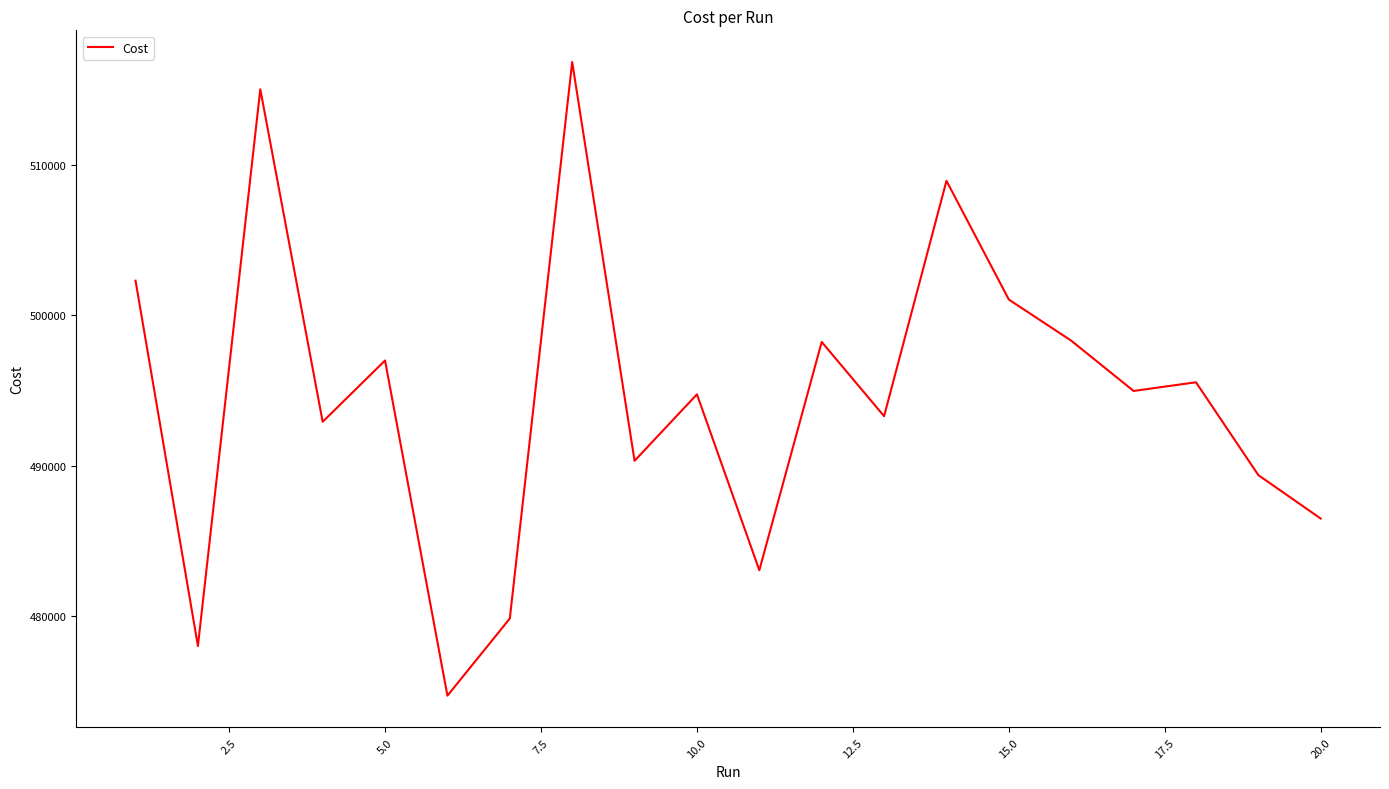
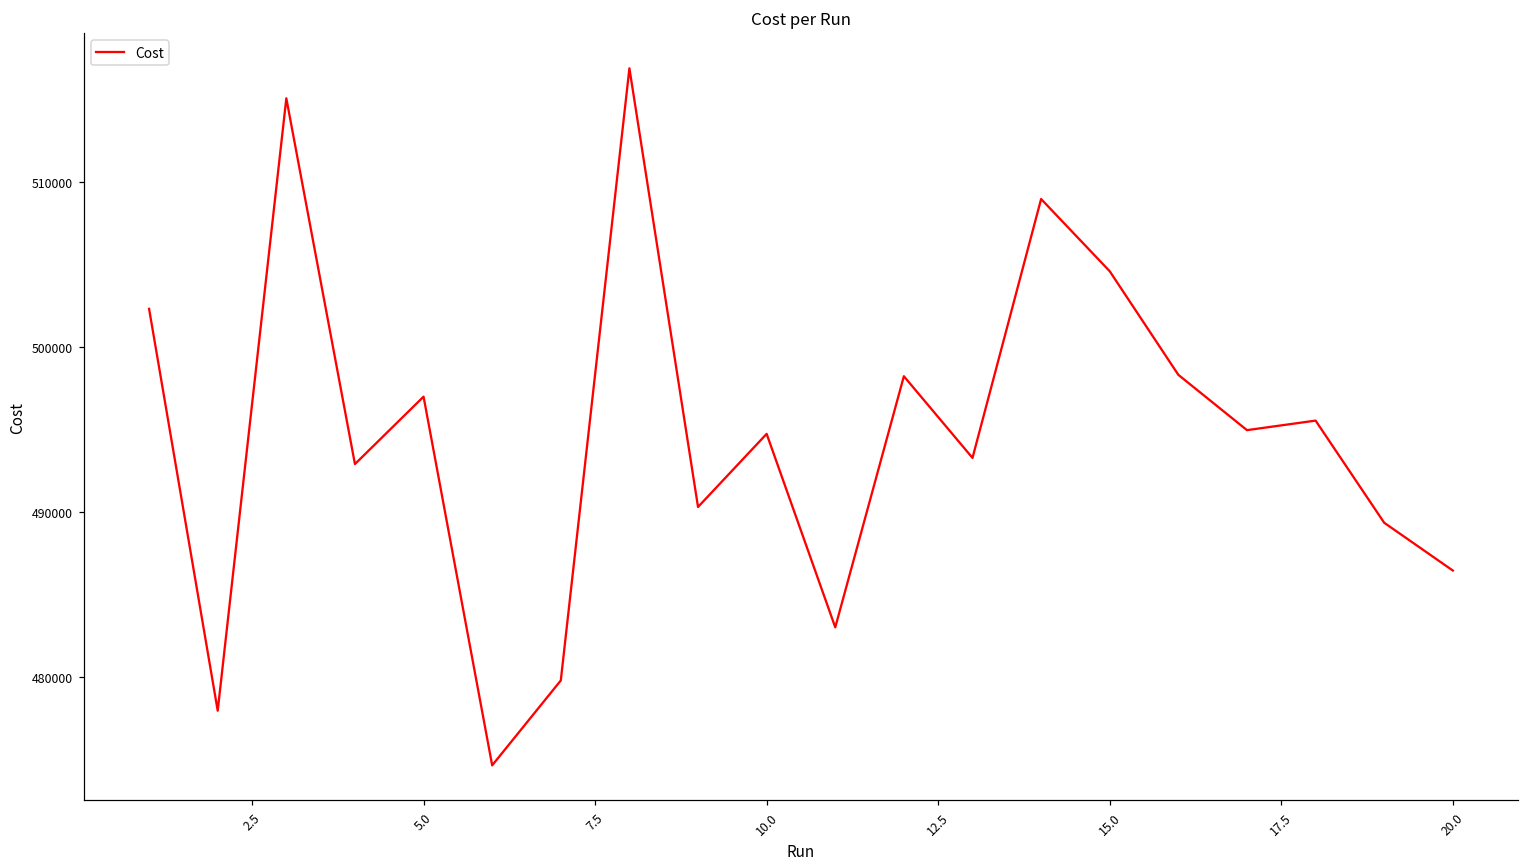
15.0: 501000 -> 504600
